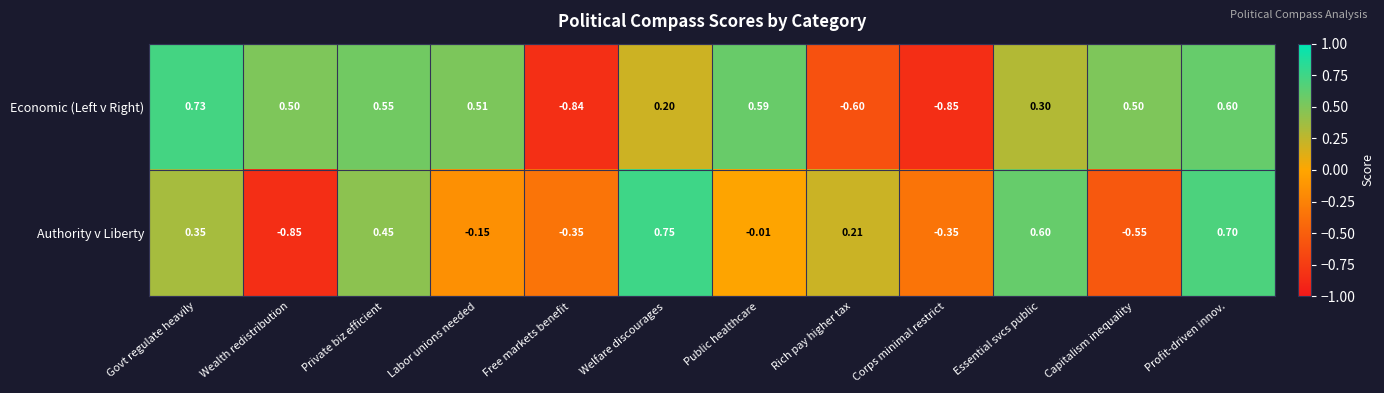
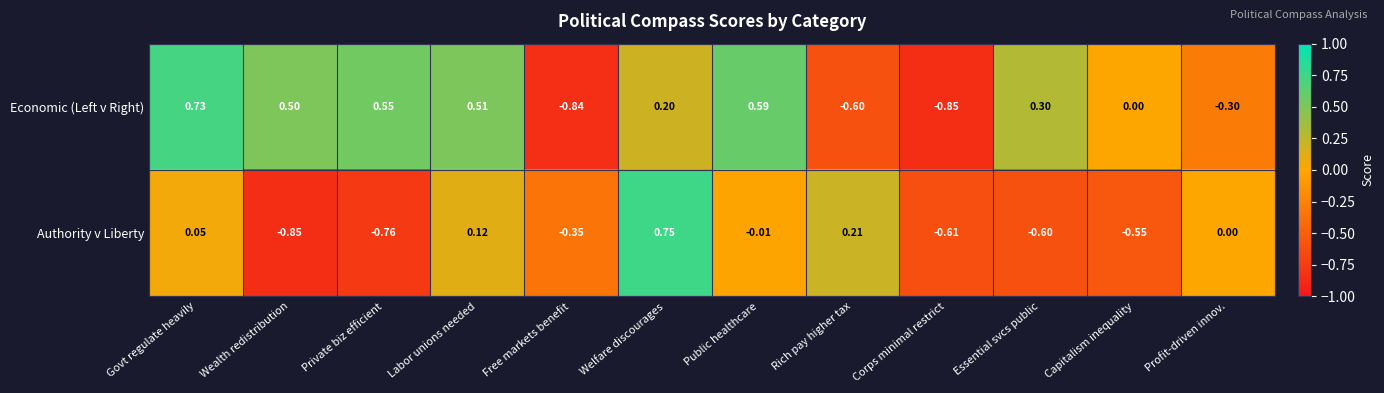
Economic (Left v Right), Capitalism inequality: 0.50 -> 0.00
Economic (Left v Right), Profit-driven innov.: 0.60 -> -0.30
Authority v Liberty, Govt regulate heavily: 0.35 -> 0.05
Authority v Liberty, Private biz efficient: 0.45 -> -0.76
Authority v Liberty, Labor unions needed: -0.15 -> 0.12
Authority v Liberty, Corps minimal restrict: -0.35 -> -0.61
Authority v Liberty, Essential svcs public: 0.60 -> -0.60
Authority v Liberty, Profit-driven innov.: 0.70 -> 0.00
